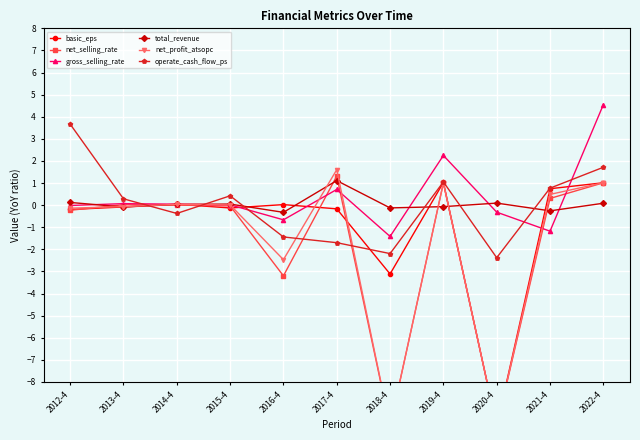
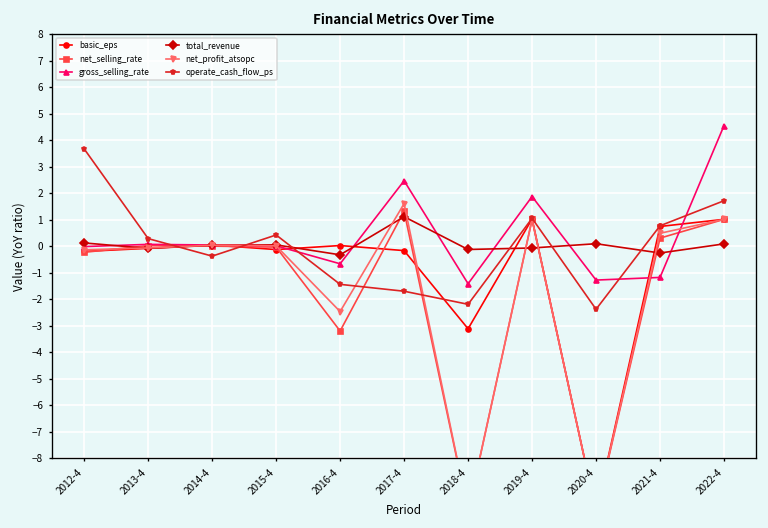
gross_selling_rate, 2017-4: 0.7 -> 2.5
gross_selling_rate, 2019-4: 2.2 -> 1.9
gross_selling_rate, 2020-4: -0.3 -> -1.3
